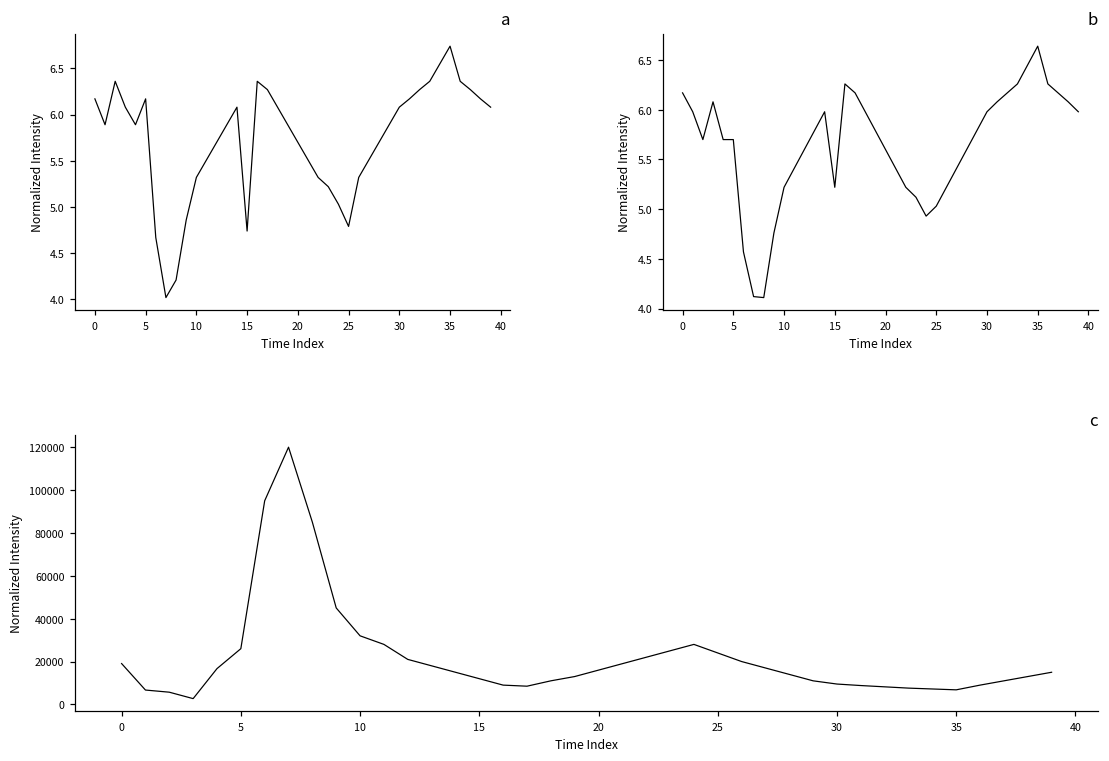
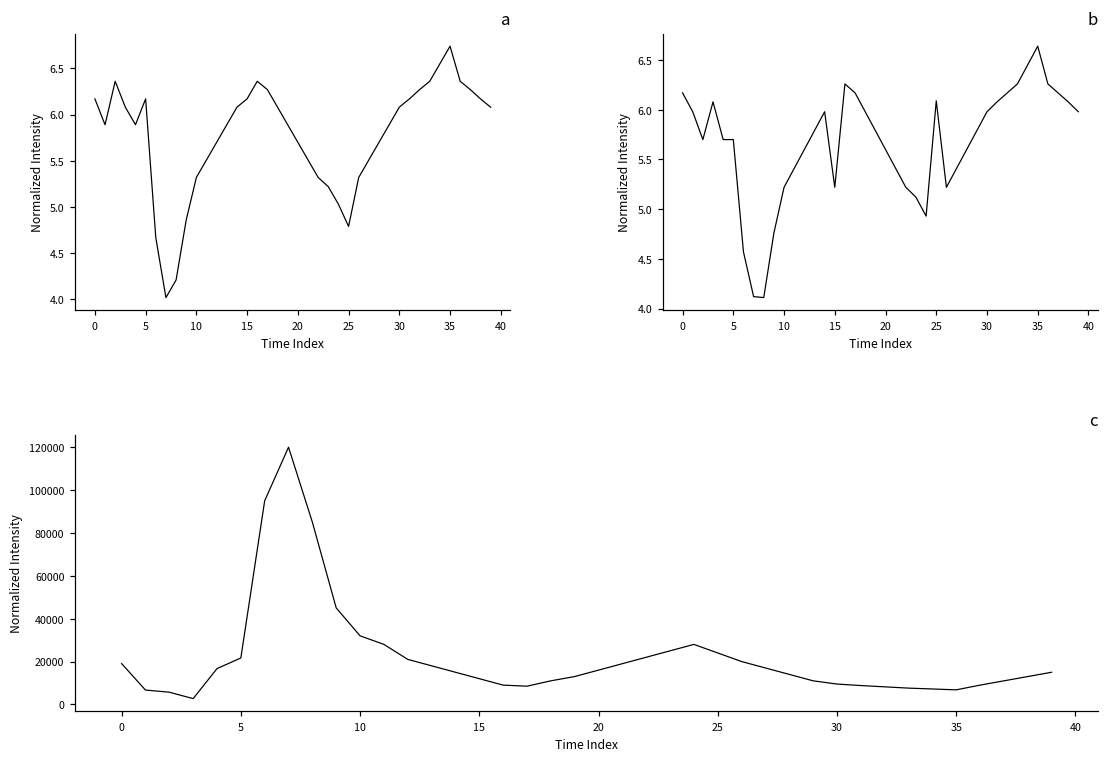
a, 15: 4.7 -> 6.2
b, 25: 5.0 -> 6.1
c, 5: 26000 -> 22000
